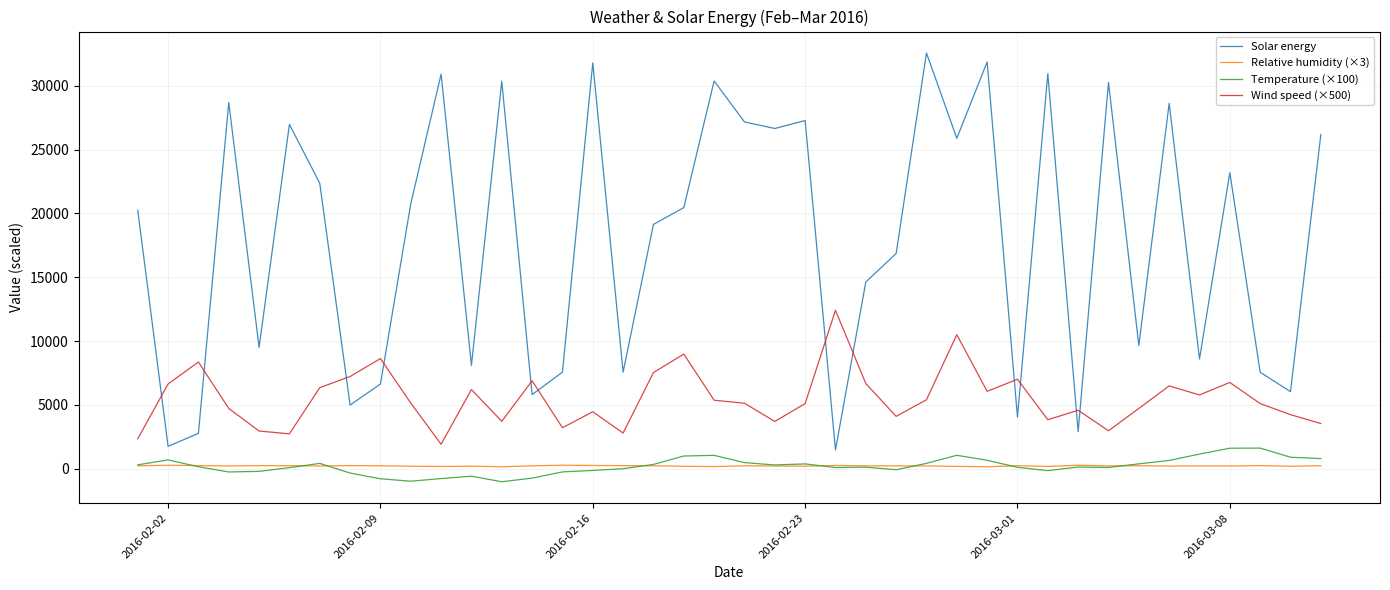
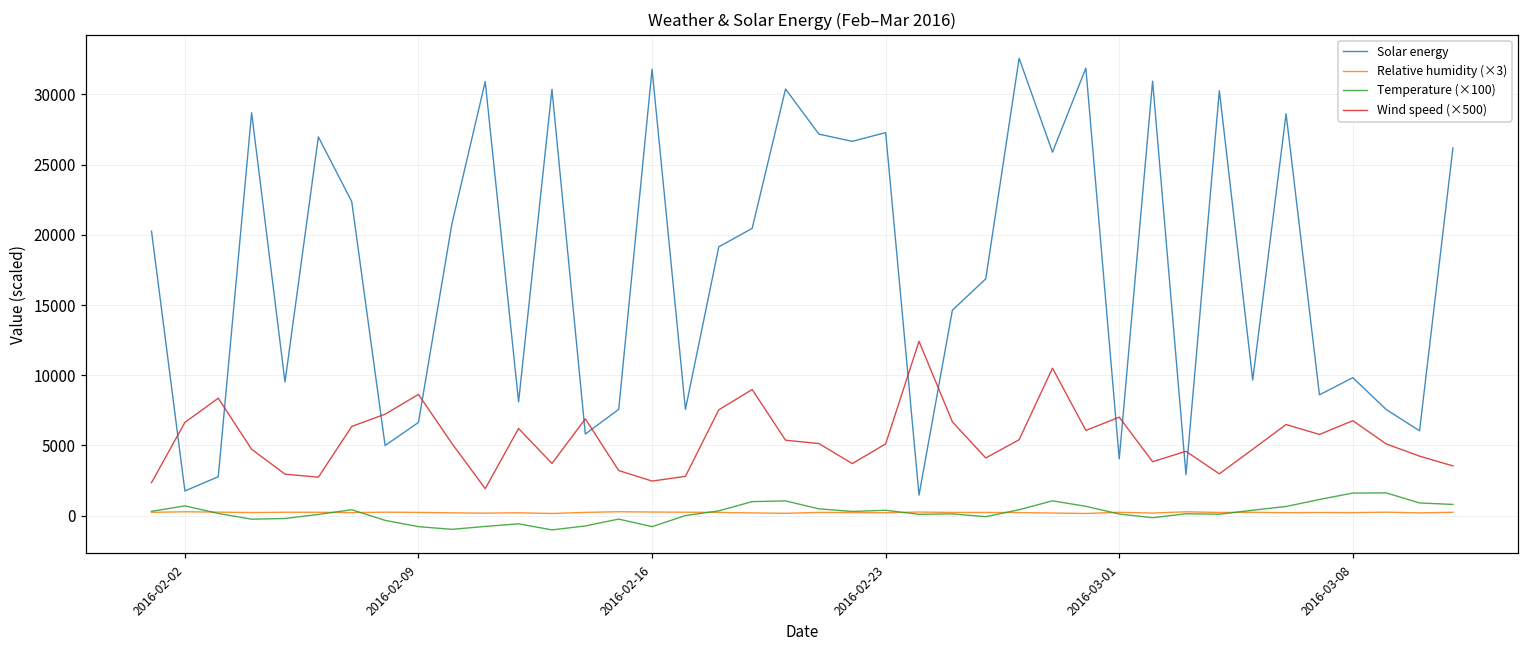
Temperature (×100), 2016-02-16: -100 -> -800
Wind speed (×500), 2016-02-16: 4500 -> 2500
Solar energy, 2016-03-08: 23200 -> 9800
